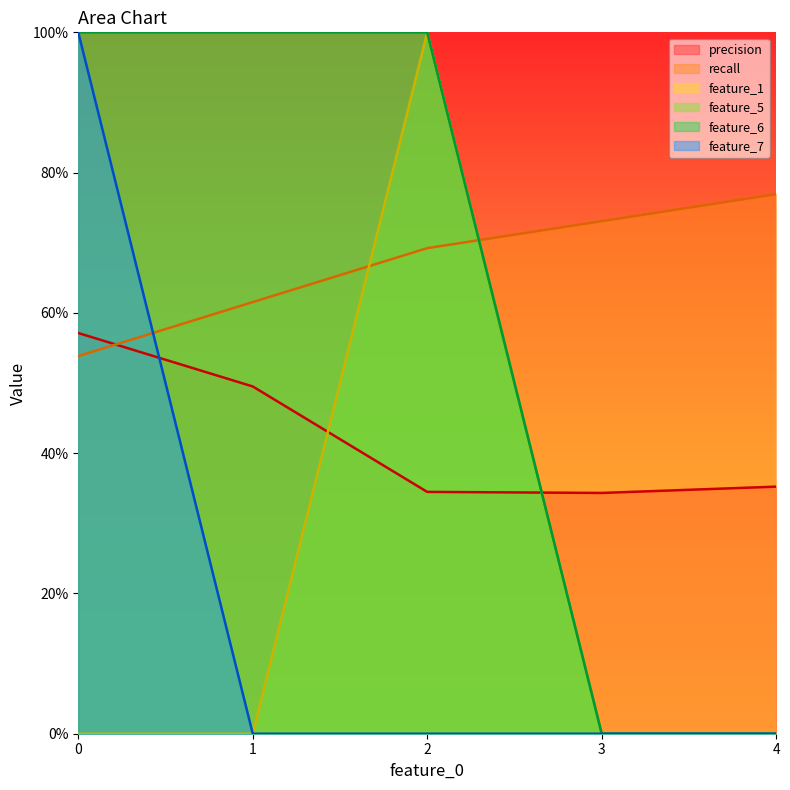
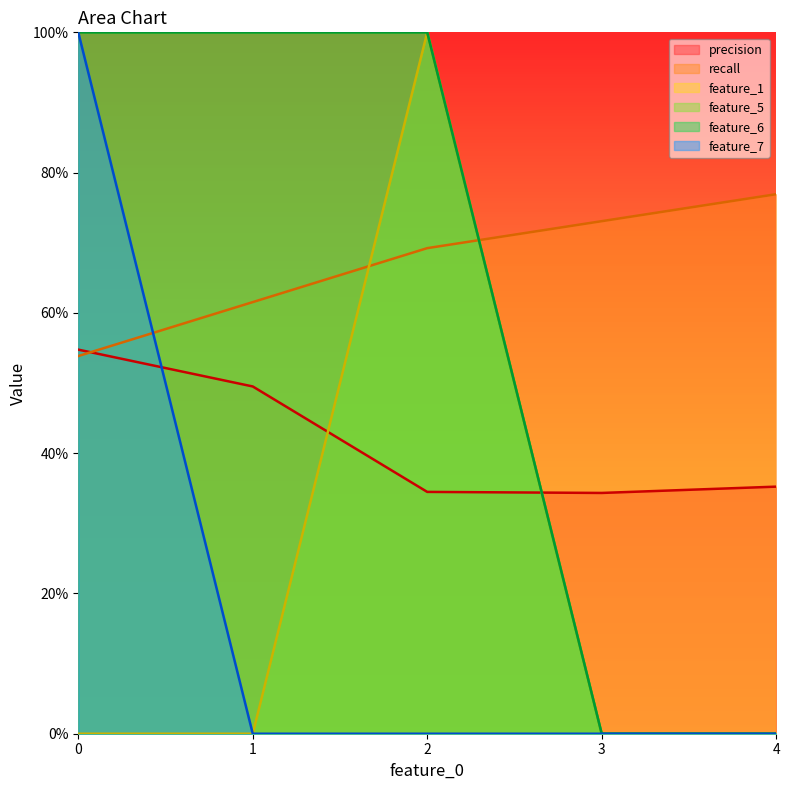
precision, 0: 57% -> 55%
